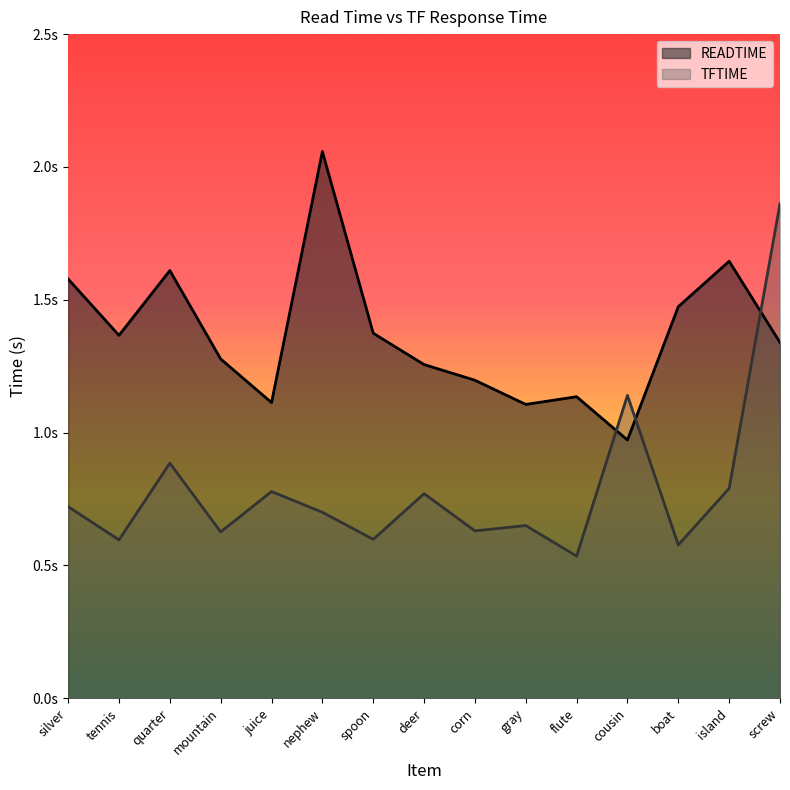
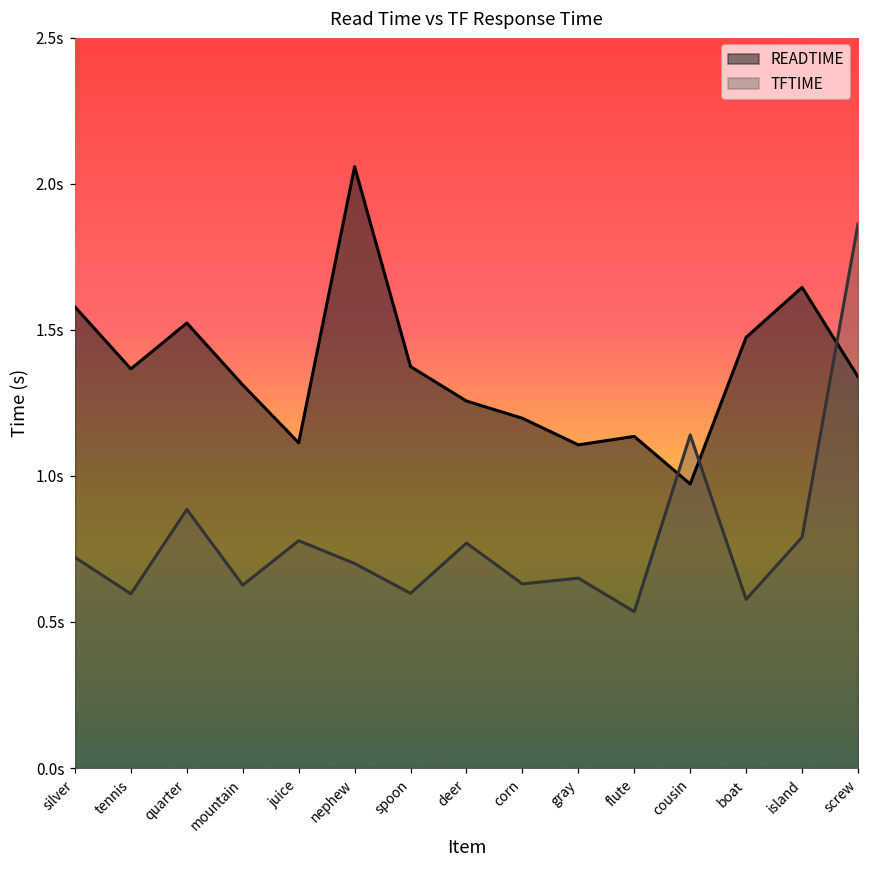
READTIME, quarter: 1.61s -> 1.52s
READTIME, mountain: 1.28s -> 1.31s
